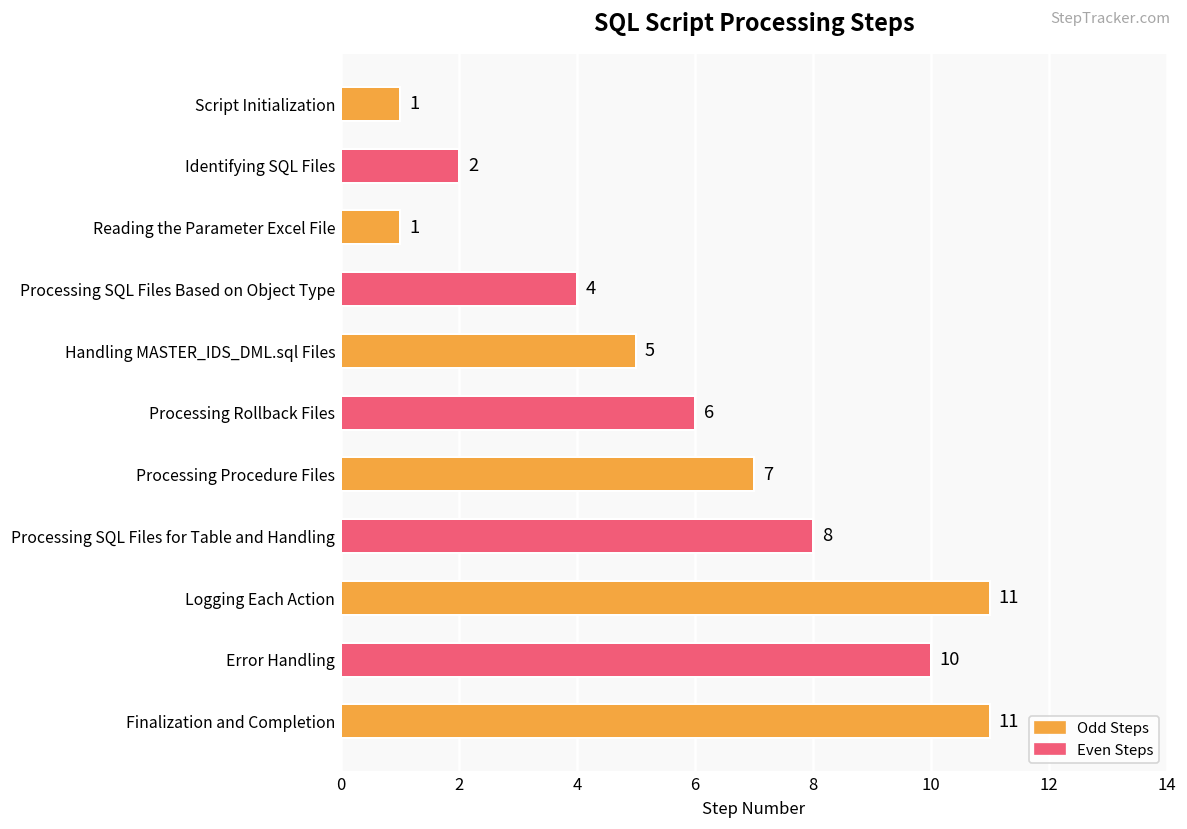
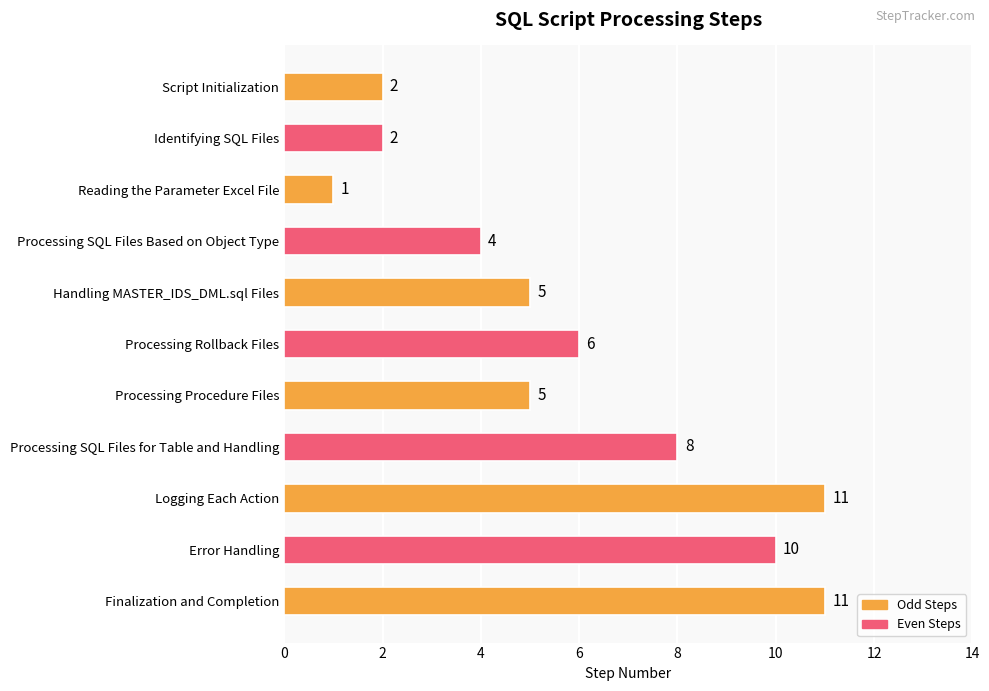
Script Initialization: 1 -> 2
Processing Procedure Files: 7 -> 5
